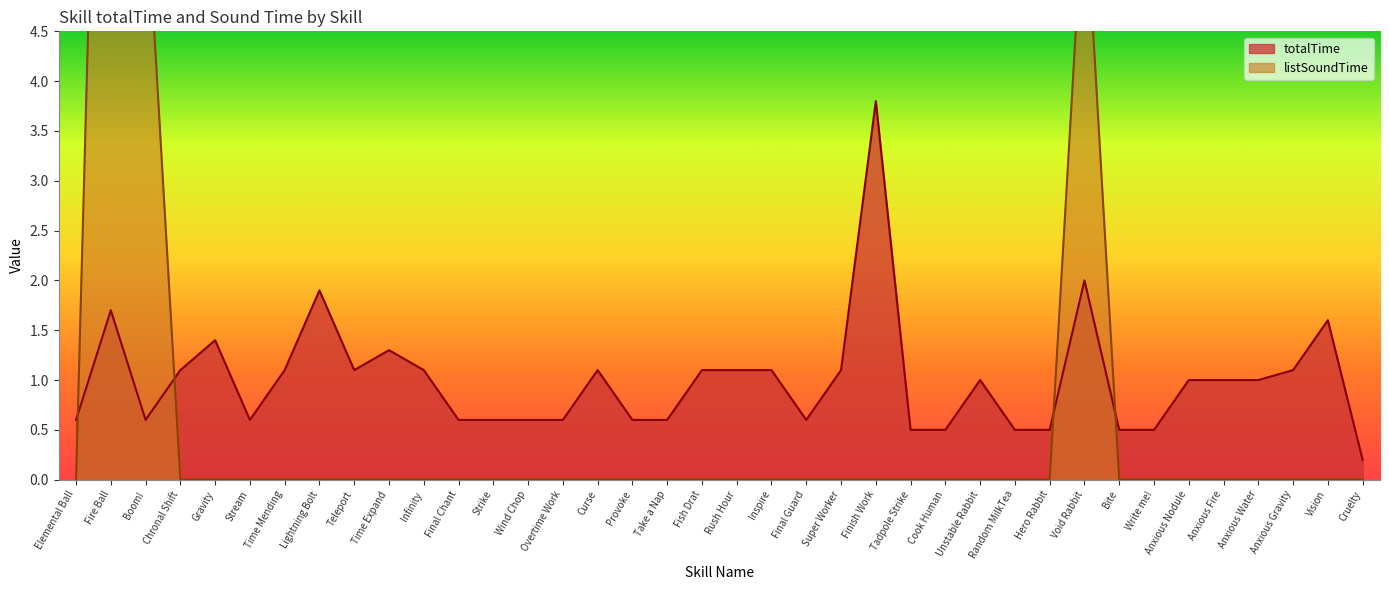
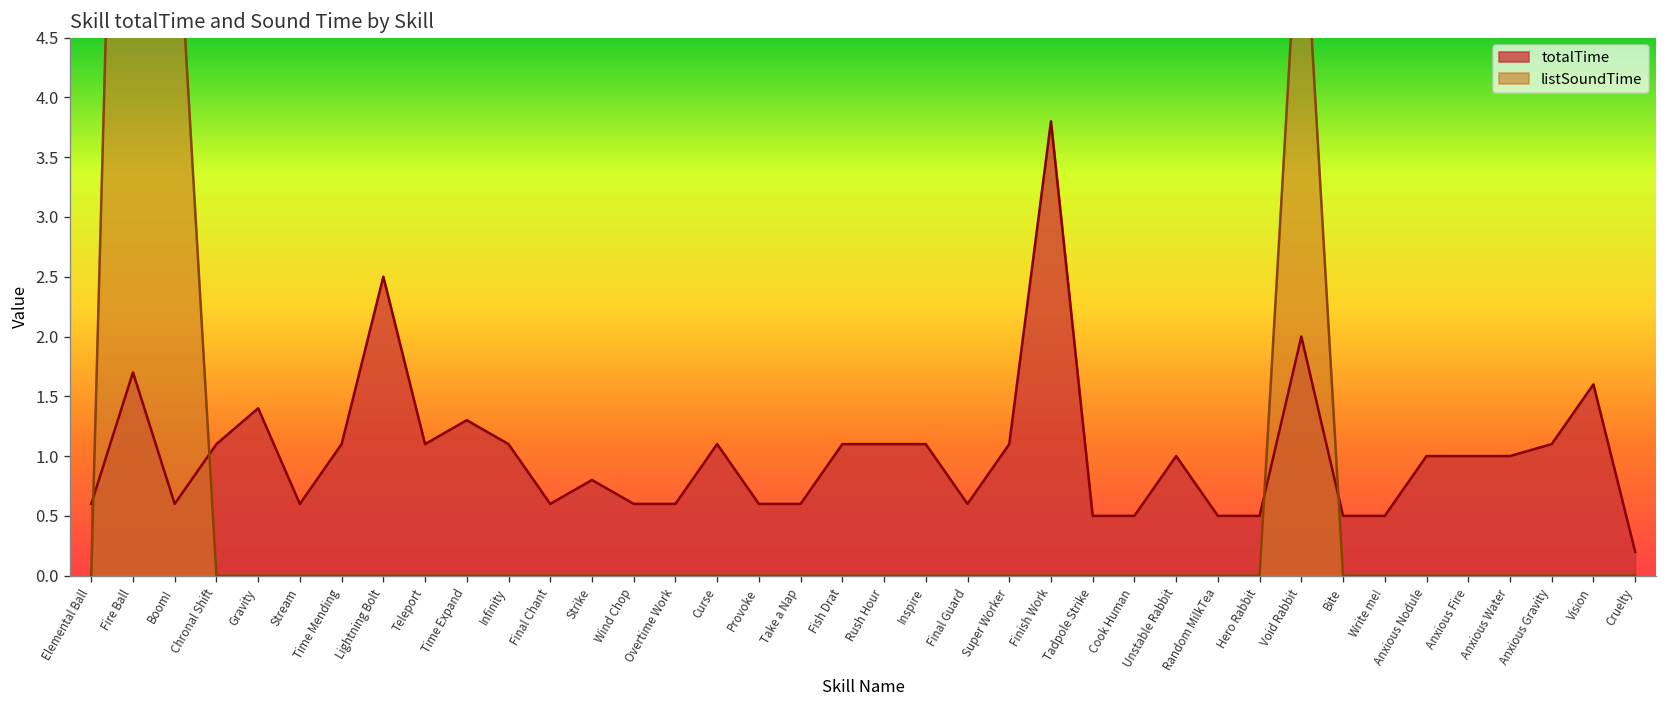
totalTime, Lightning Bolt: 1.9 -> 2.5
totalTime, Strike: 0.6 -> 0.8
